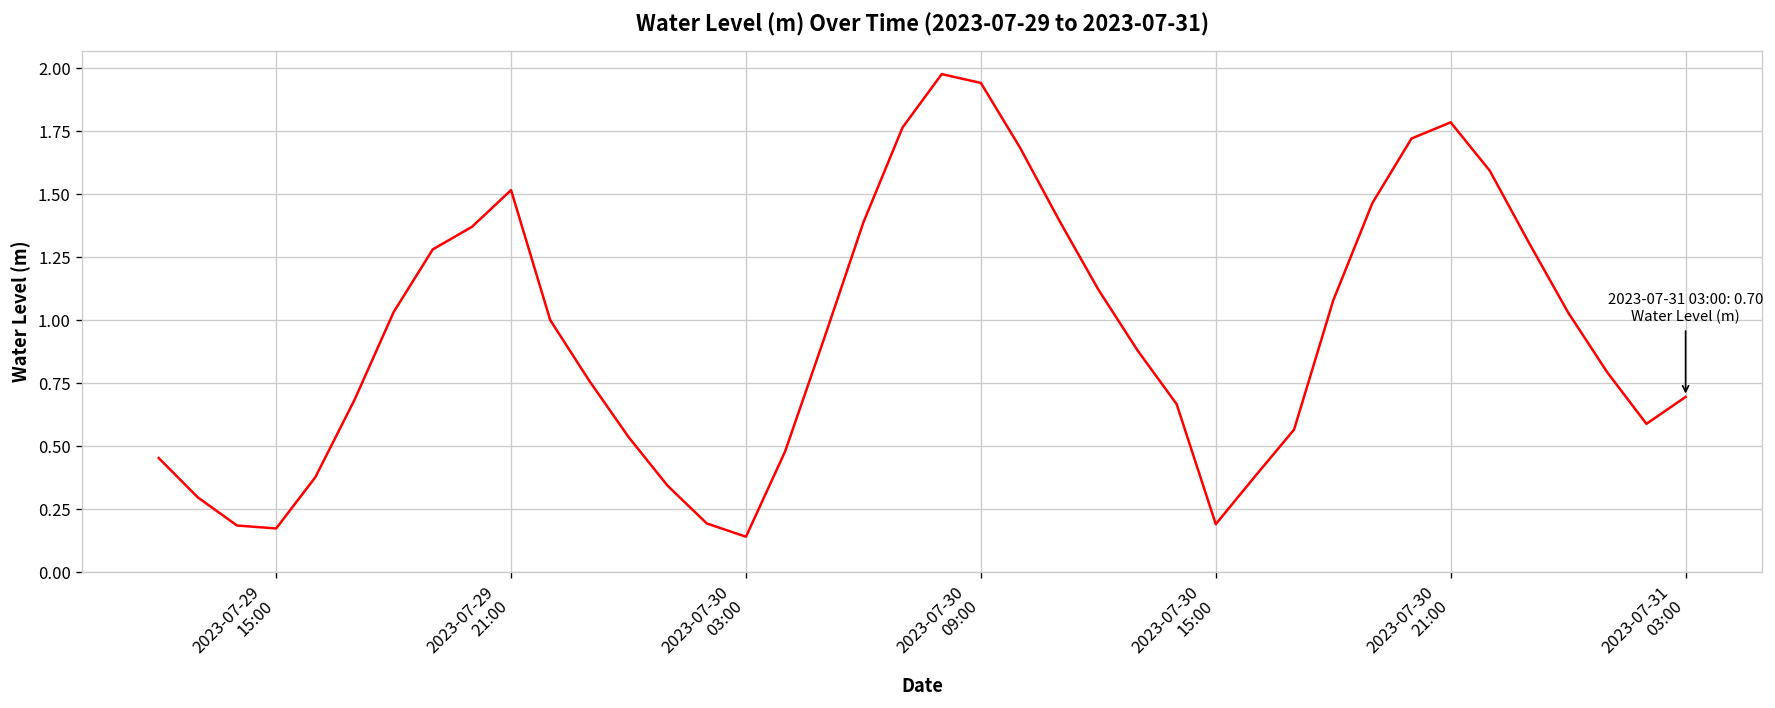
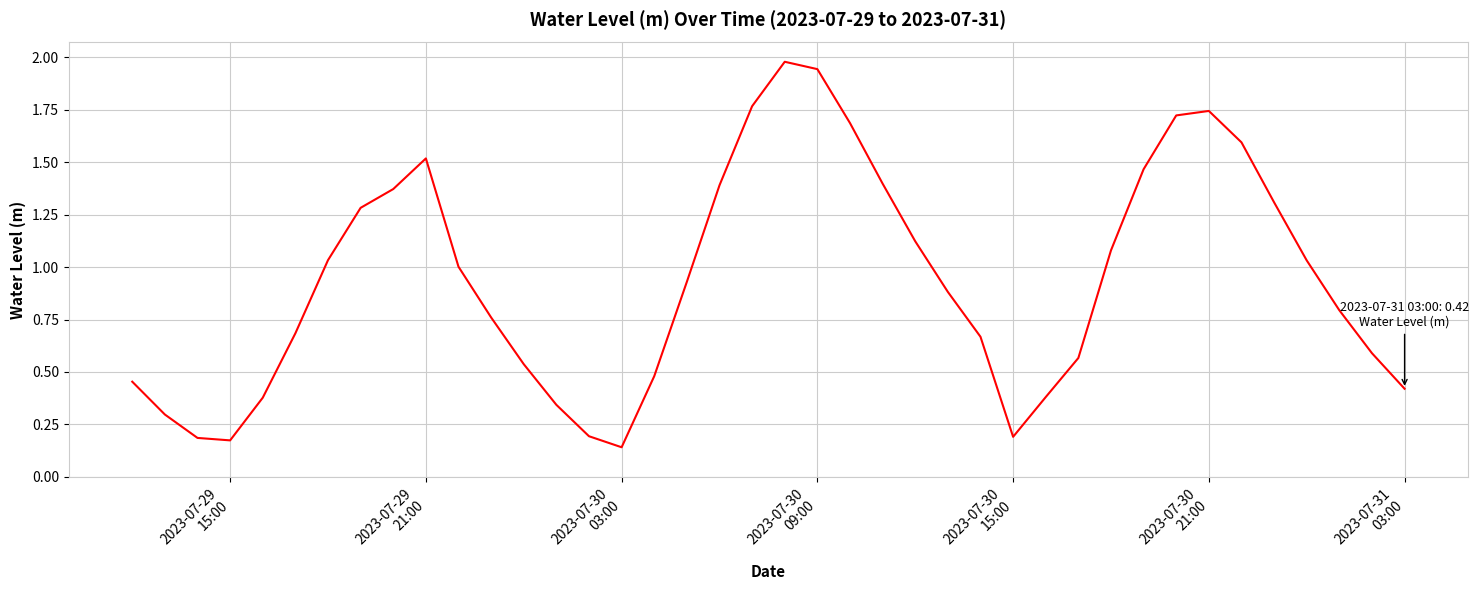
2023-07-30 21:00: 1.79 -> 1.74
2023-07-31 03:00: 0.70 -> 0.42
